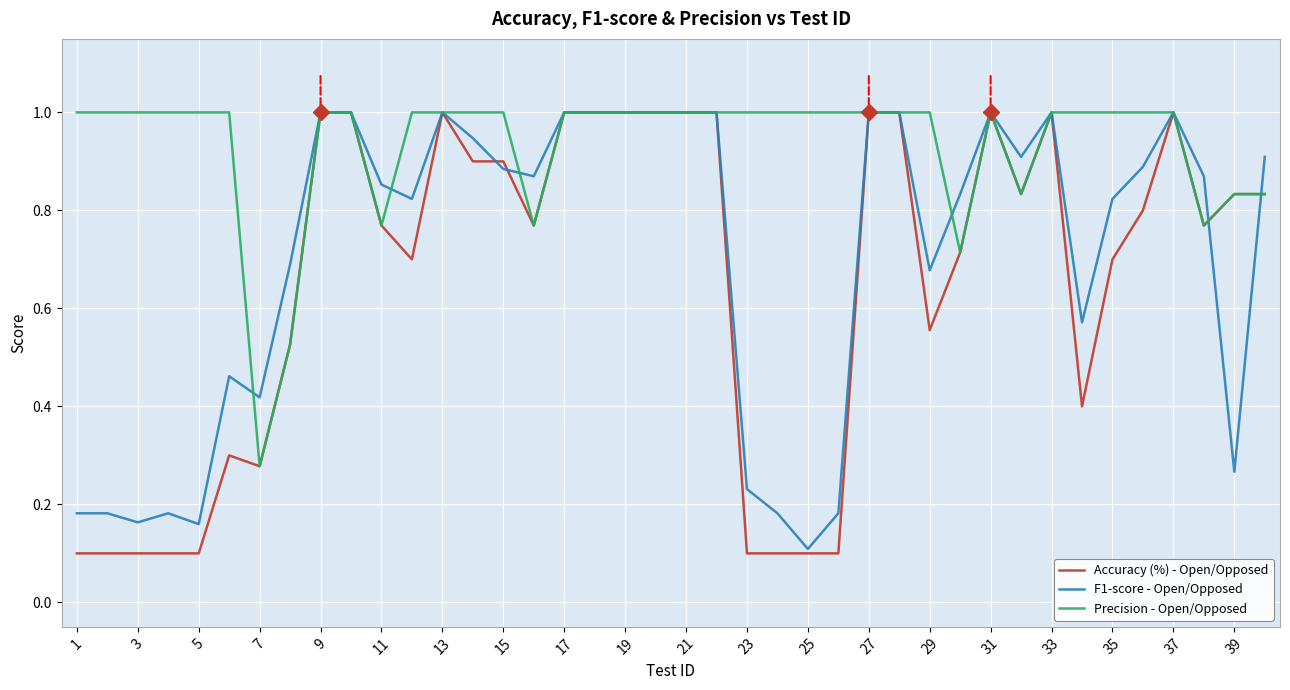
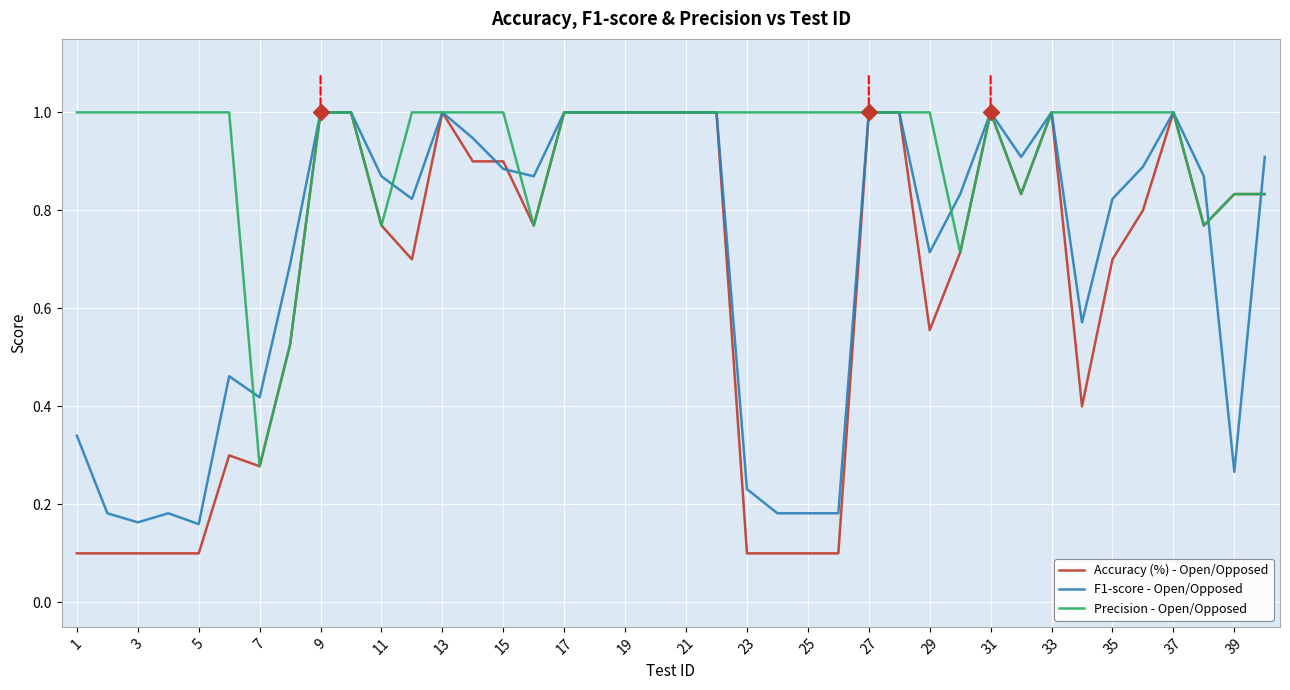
F1-score - Open/Opposed, 1: 0.18 -> 0.34
F1-score - Open/Opposed, 11: 0.85 -> 0.87
F1-score - Open/Opposed, 25: 0.11 -> 0.18
F1-score - Open/Opposed, 29: 0.68 -> 0.71
